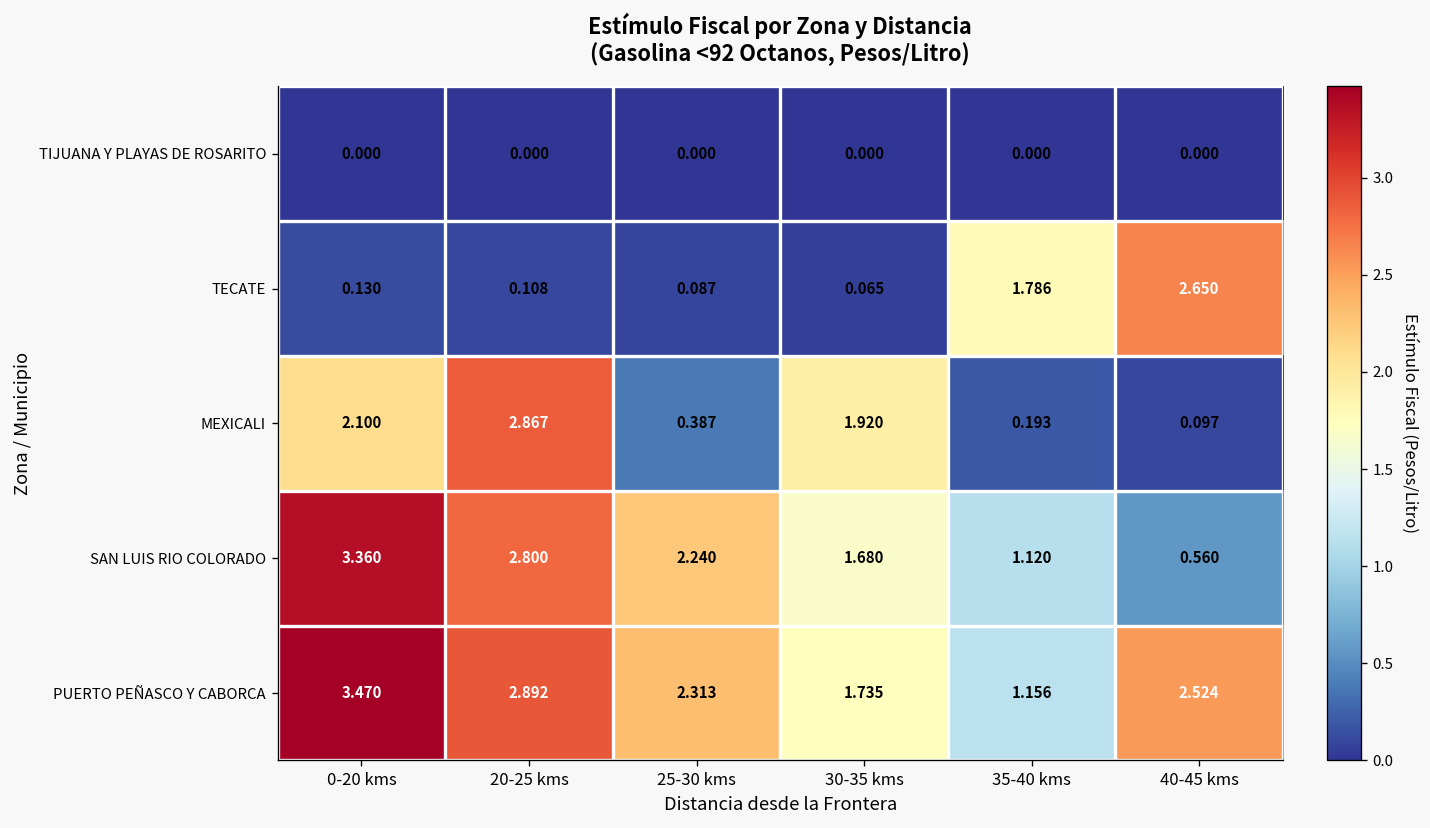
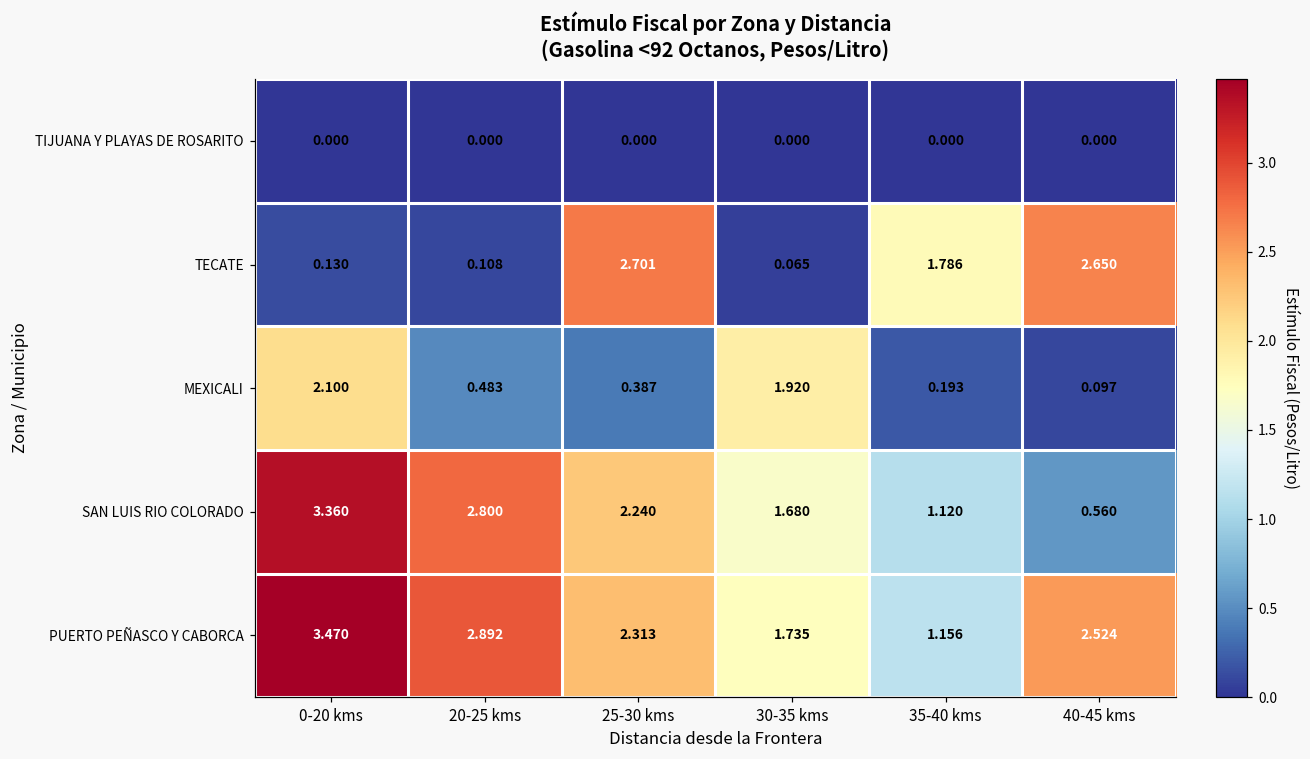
TECATE, 25-30 kms: 0.087 -> 2.701
MEXICALI, 20-25 kms: 2.867 -> 0.483
